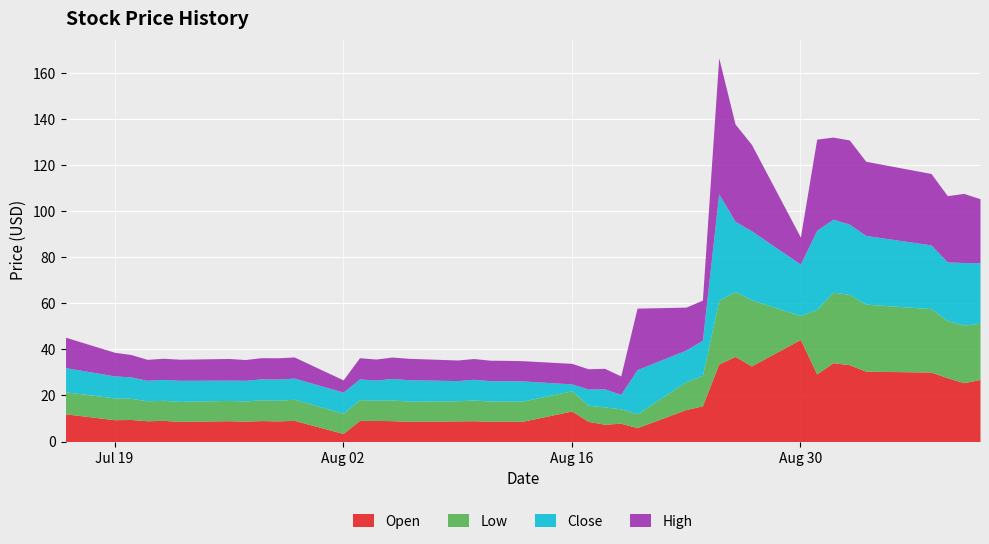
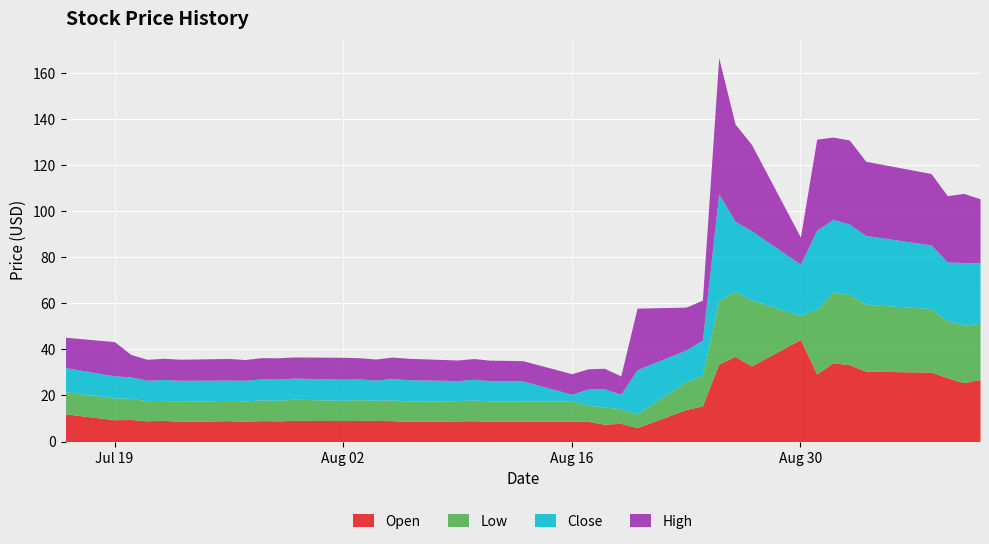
High, Jul 19: 10 -> 15
Open, Aug 02: 3 -> 9
High, Aug 02: 5 -> 10
Open, Aug 16: 13 -> 9
